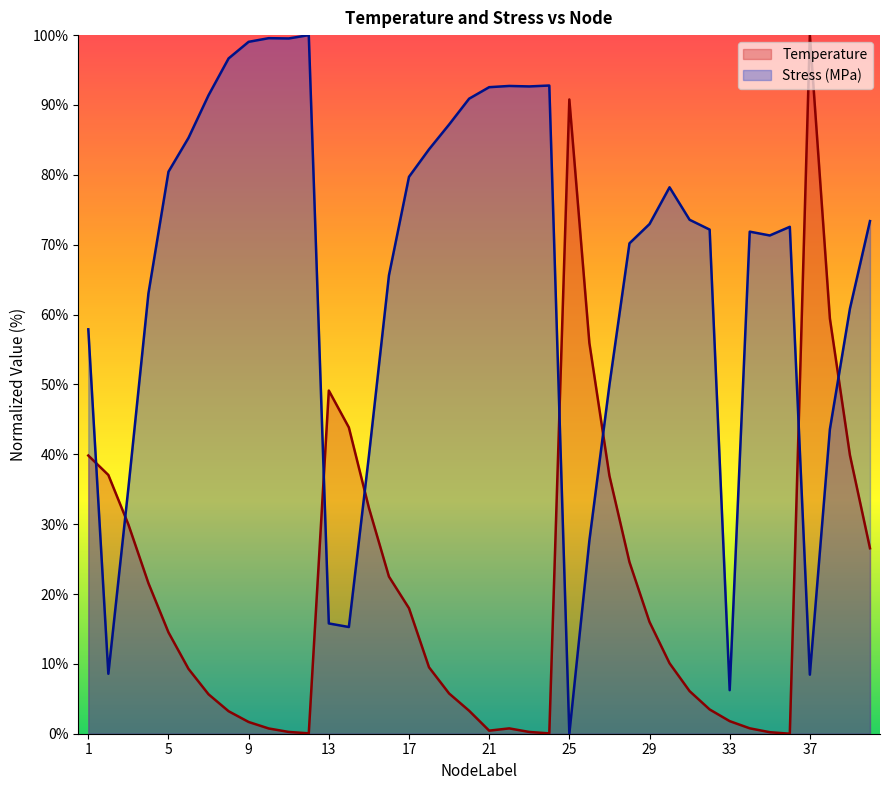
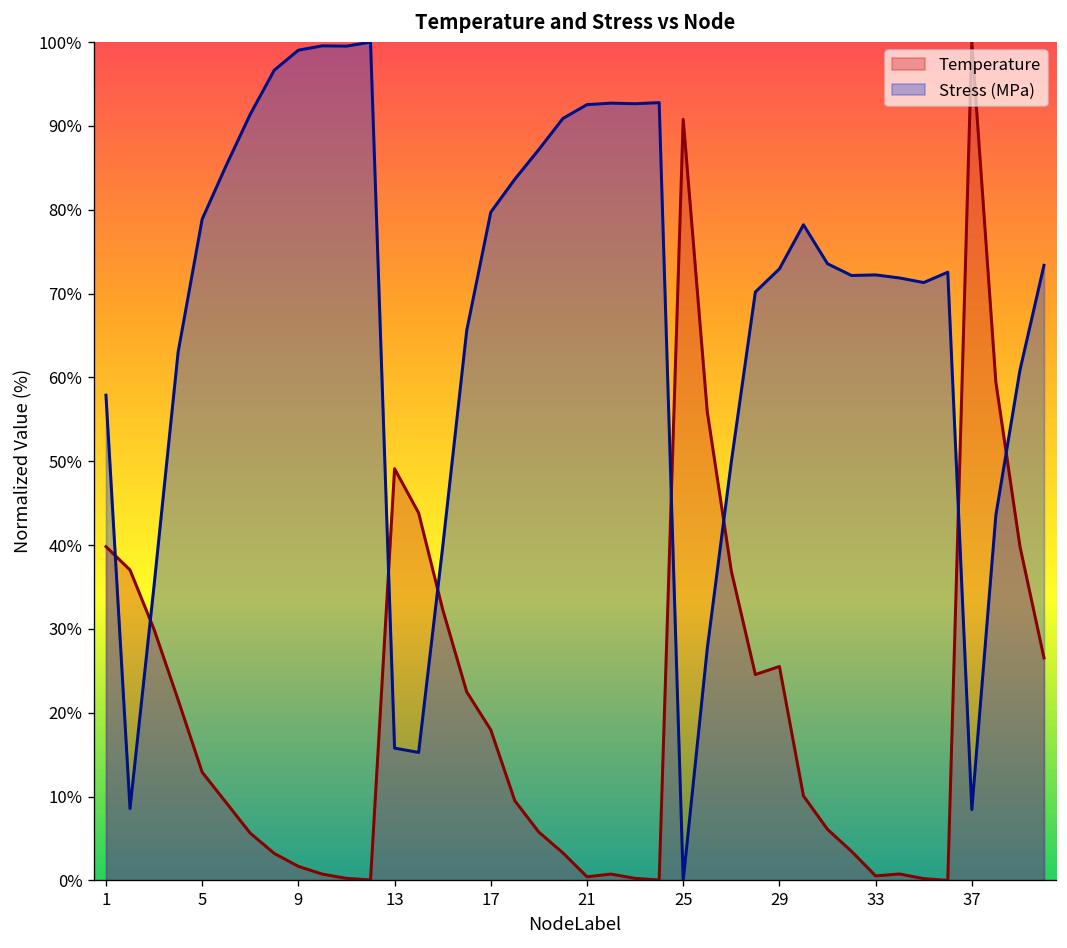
Temperature, 5: 15% -> 13%
Stress (MPa), 5: 80% -> 79%
Temperature, 29: 16% -> 26%
Temperature, 33: 2% -> 1%
Stress (MPa), 33: 6% -> 72%
